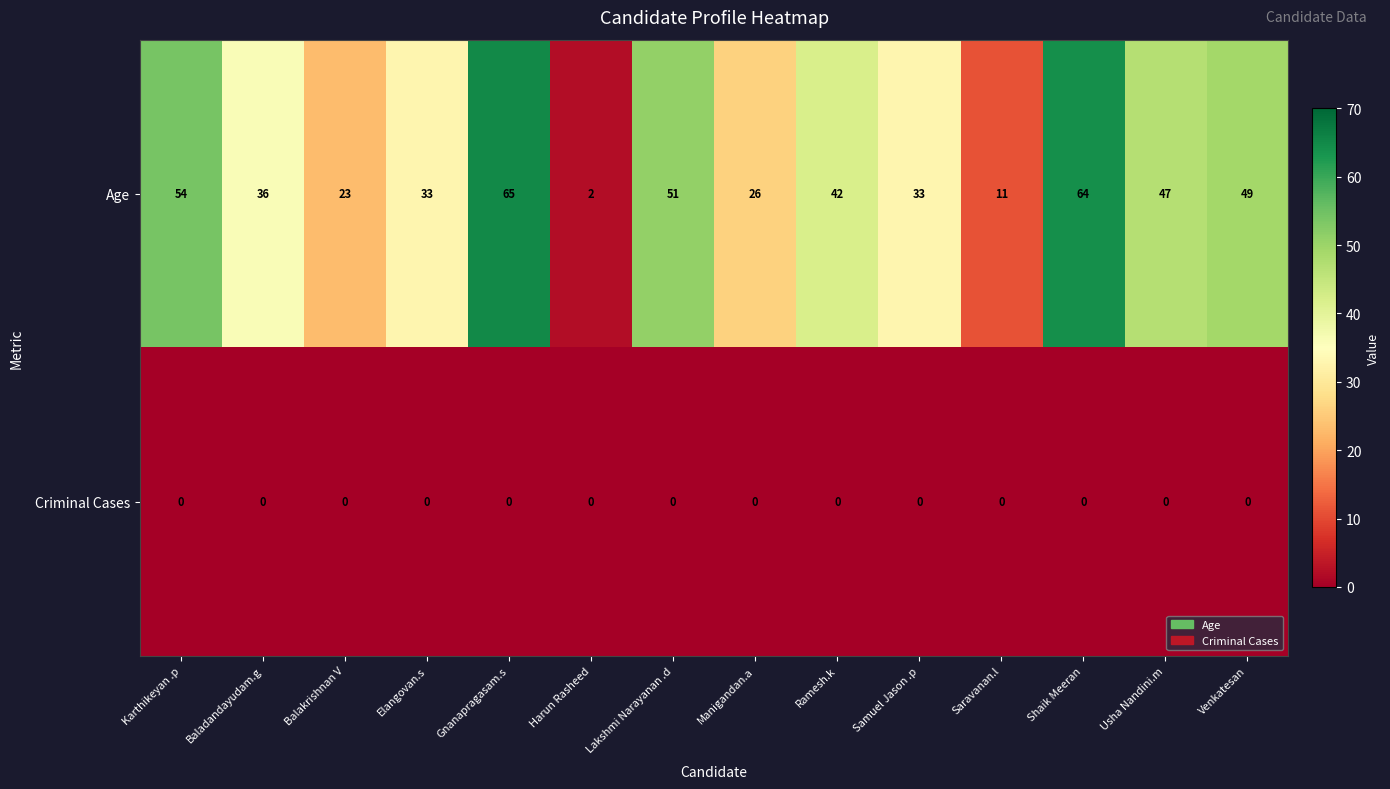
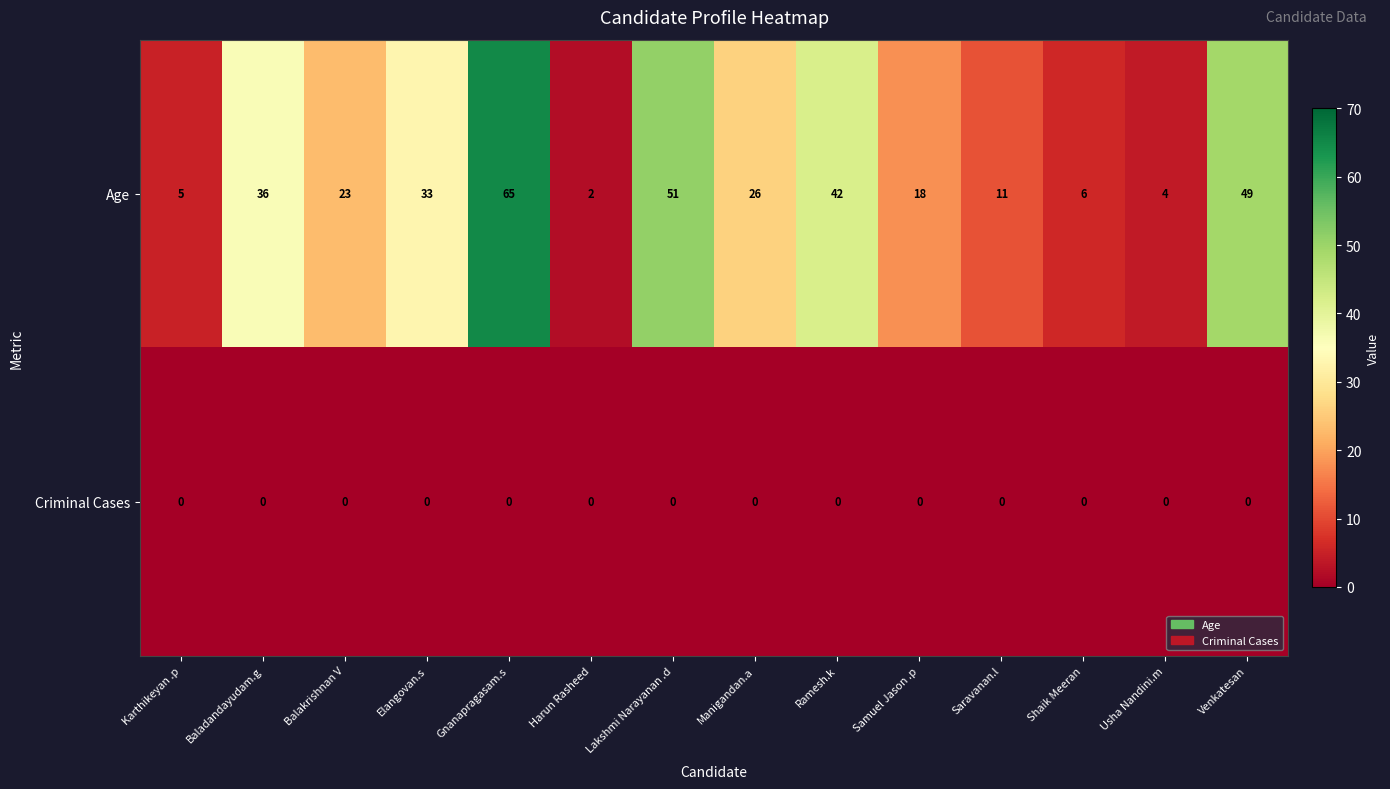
Age, Karthikeyan .p: 54 -> 5
Age, Samuel Jason .p: 33 -> 18
Age, Shaik Meeran: 64 -> 6
Age, Usha Nandini.m: 47 -> 4
